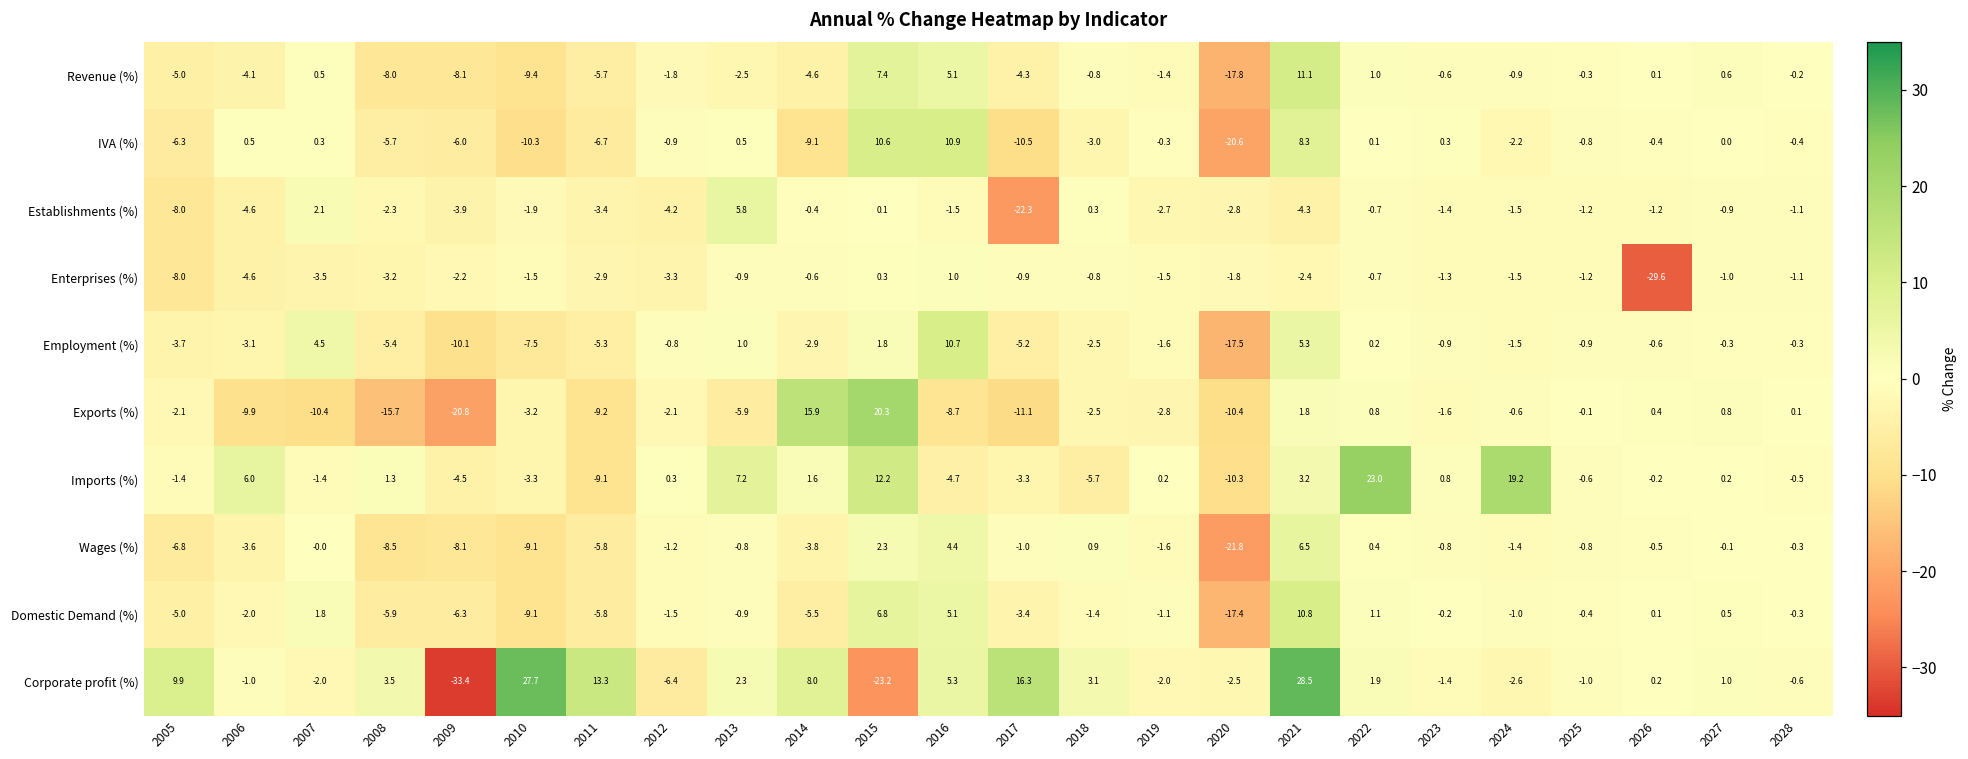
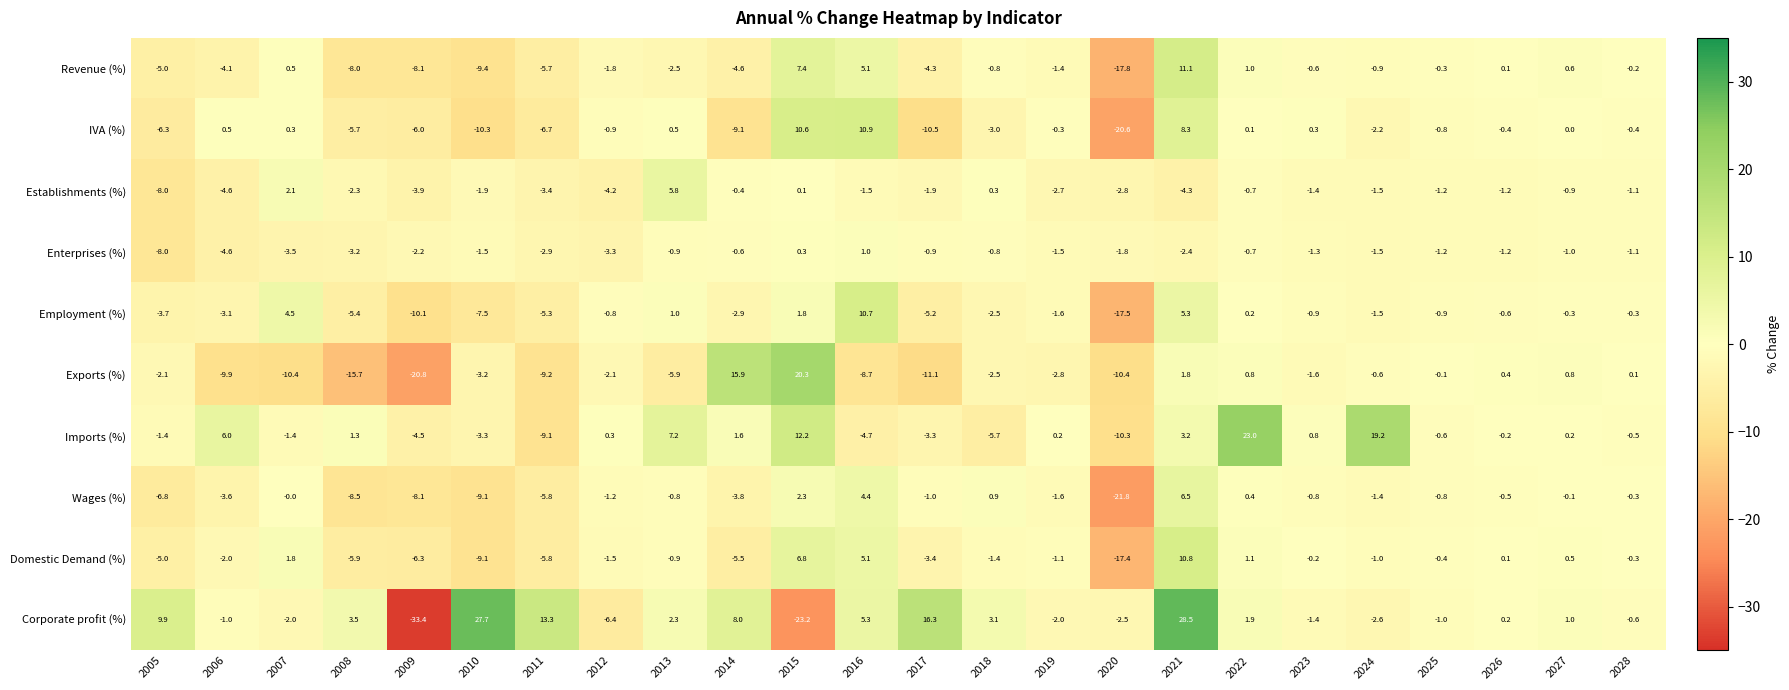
Establishments (%), 2017: -22.3 -> -1.9
Enterprises (%), 2026: -29.6 -> -1.2
